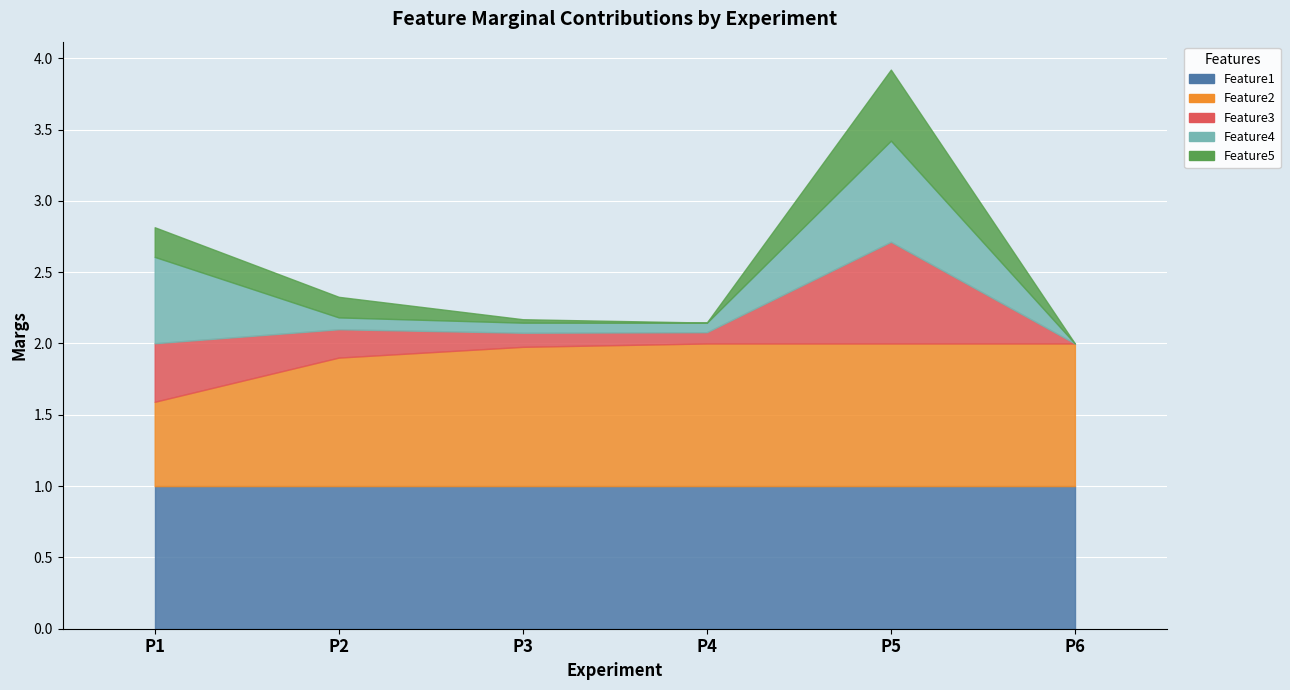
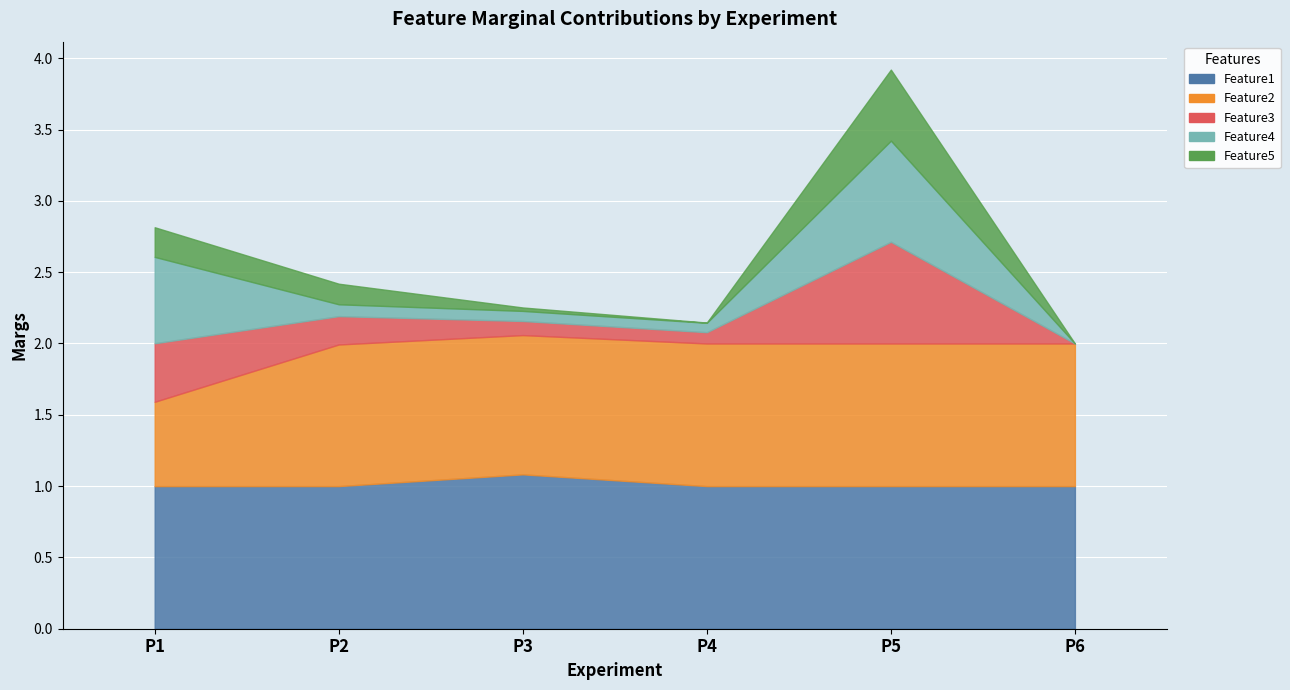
Feature2, P2: 0.90 -> 0.99
Feature1, P3: 1.00 -> 1.08
